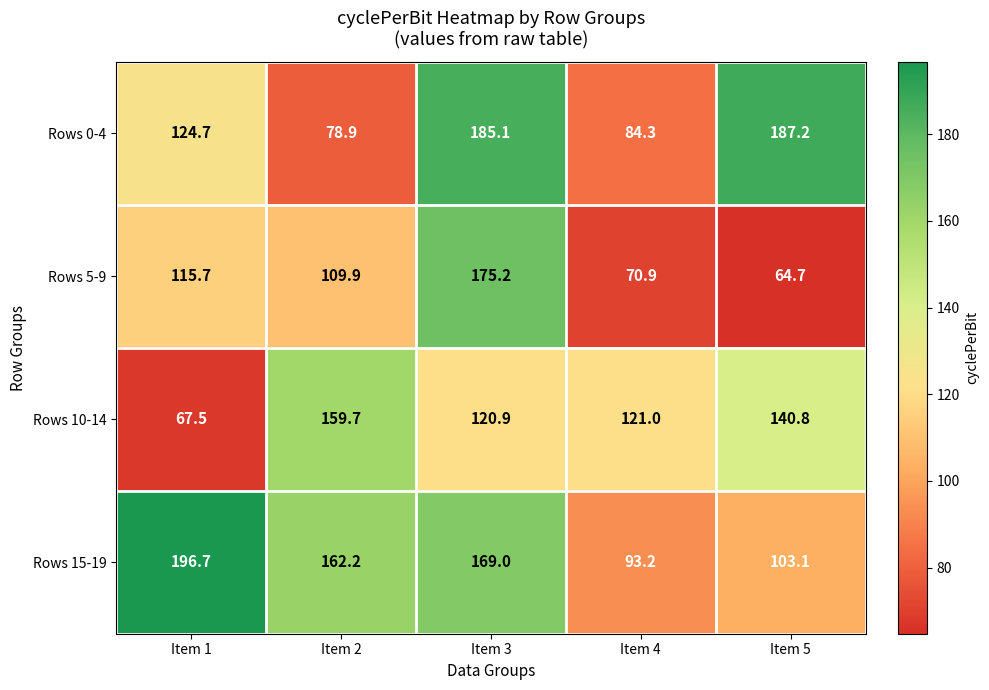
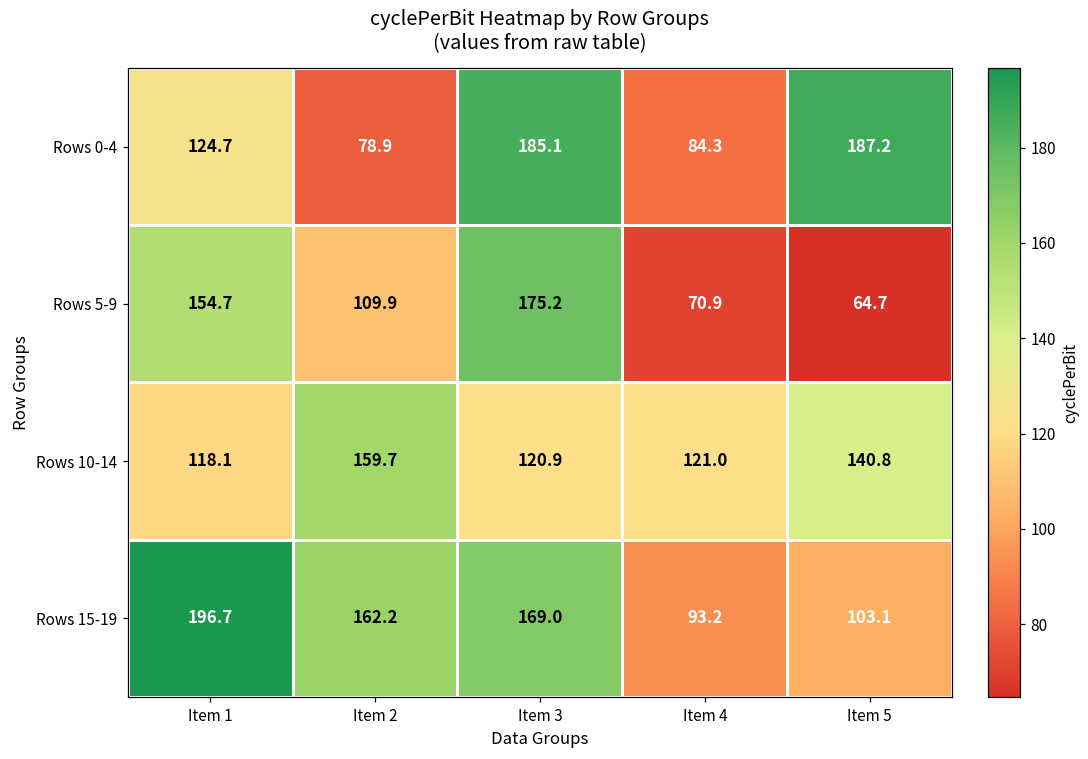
Rows 5-9, Item 1: 115.7 -> 154.7
Rows 10-14, Item 1: 67.5 -> 118.1
